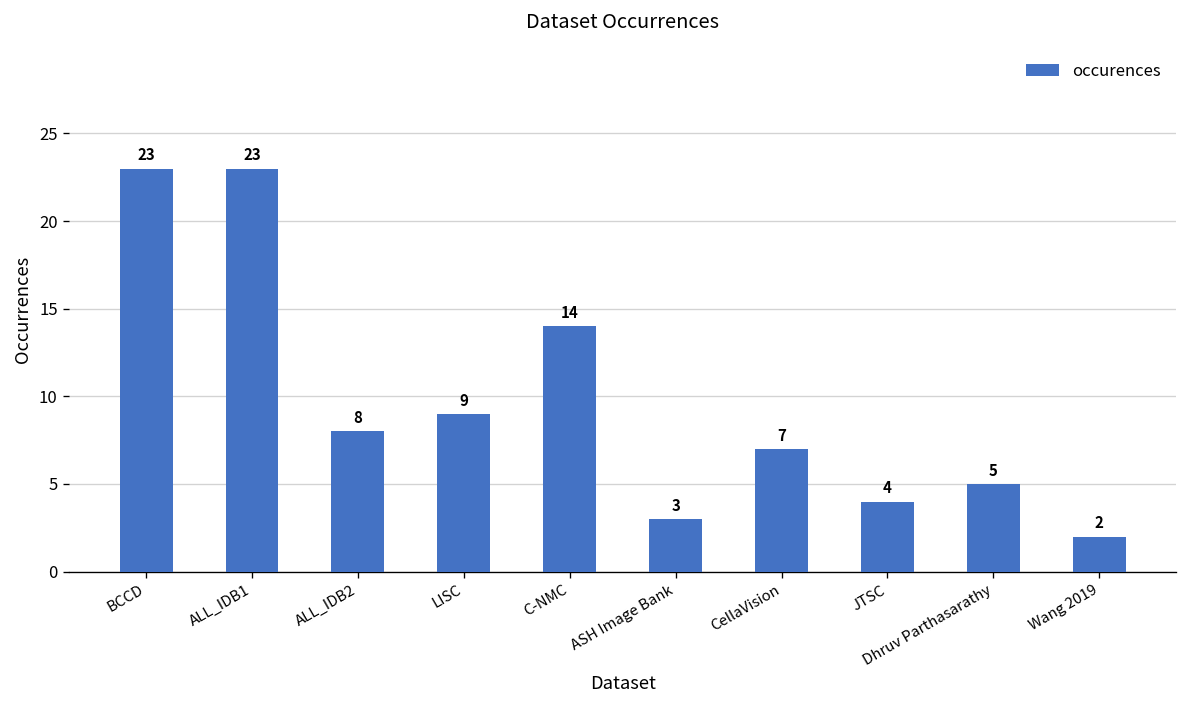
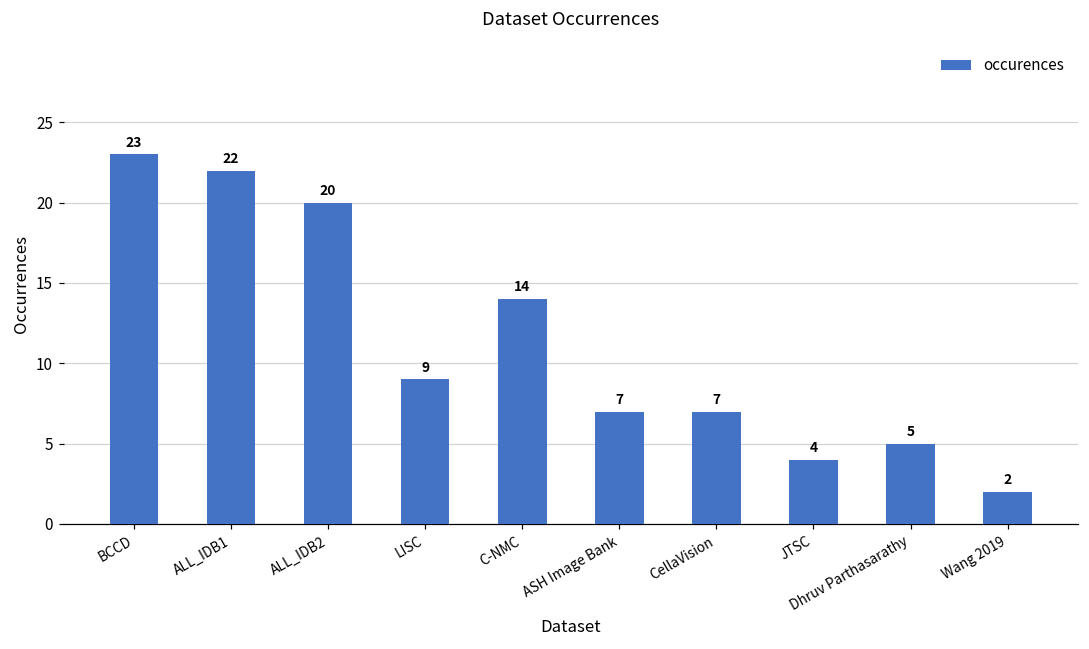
ALL_IDB1: 23 -> 22
ALL_IDB2: 8 -> 20
ASH Image Bank: 3 -> 7
